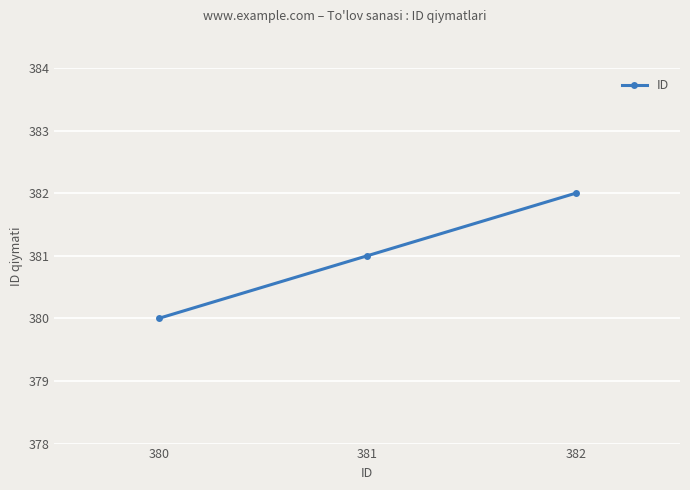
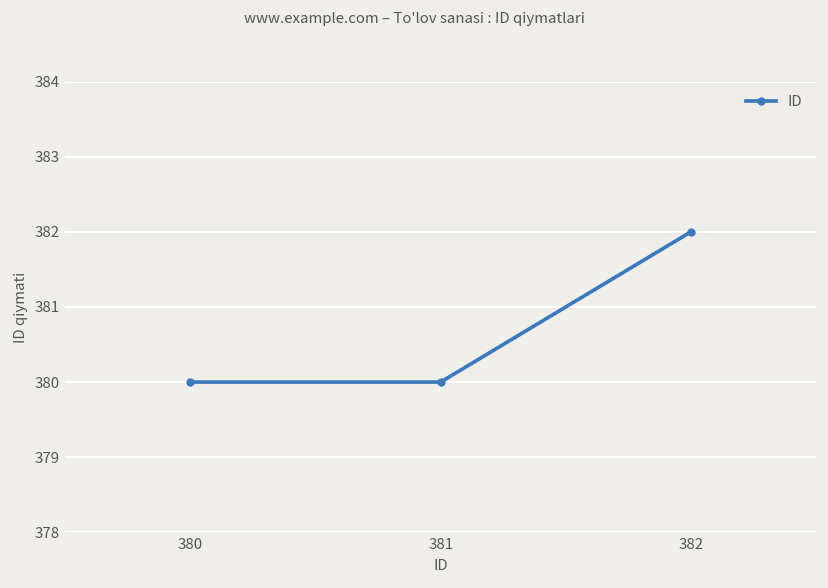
381: 381 -> 380
